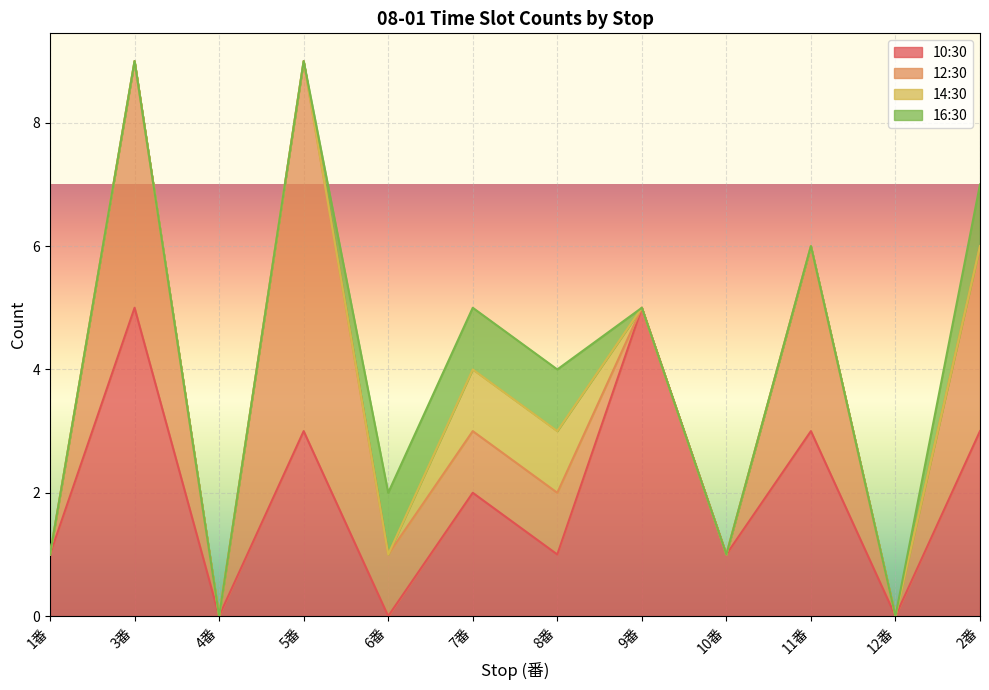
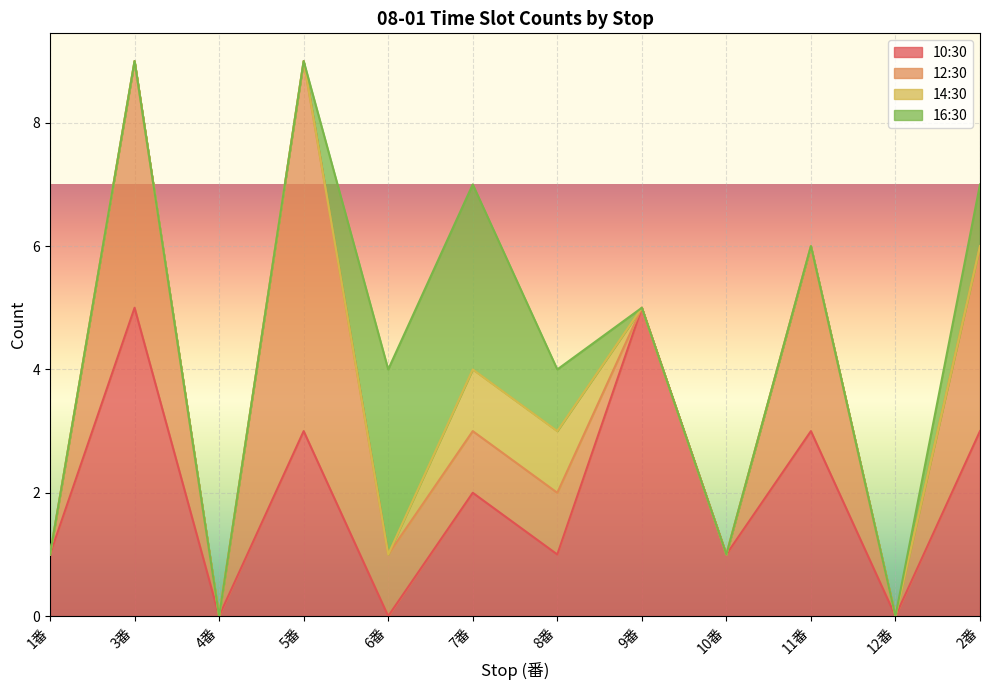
16:30, 6番: 1 -> 3
16:30, 7番: 1 -> 3
